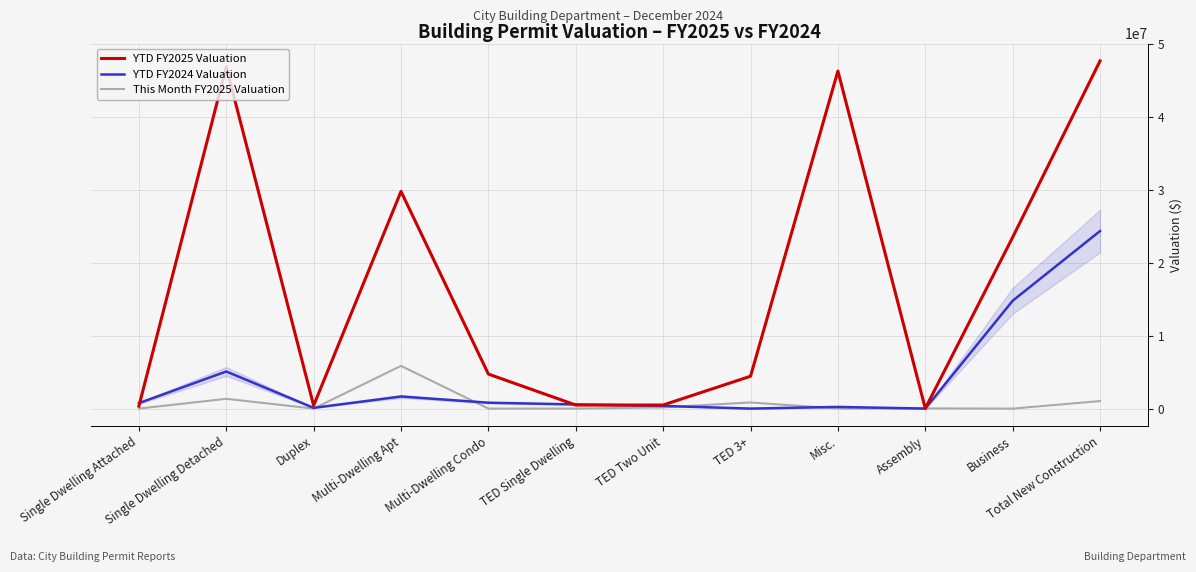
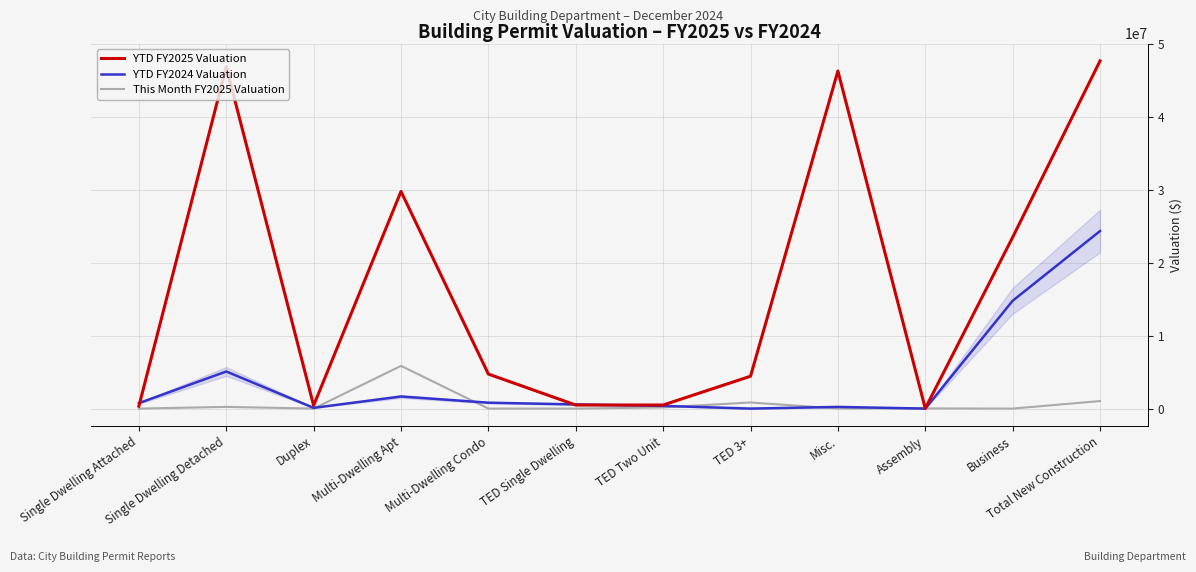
This Month FY2025 Valuation, Single Dwelling Detached: 1000000 -> 0
